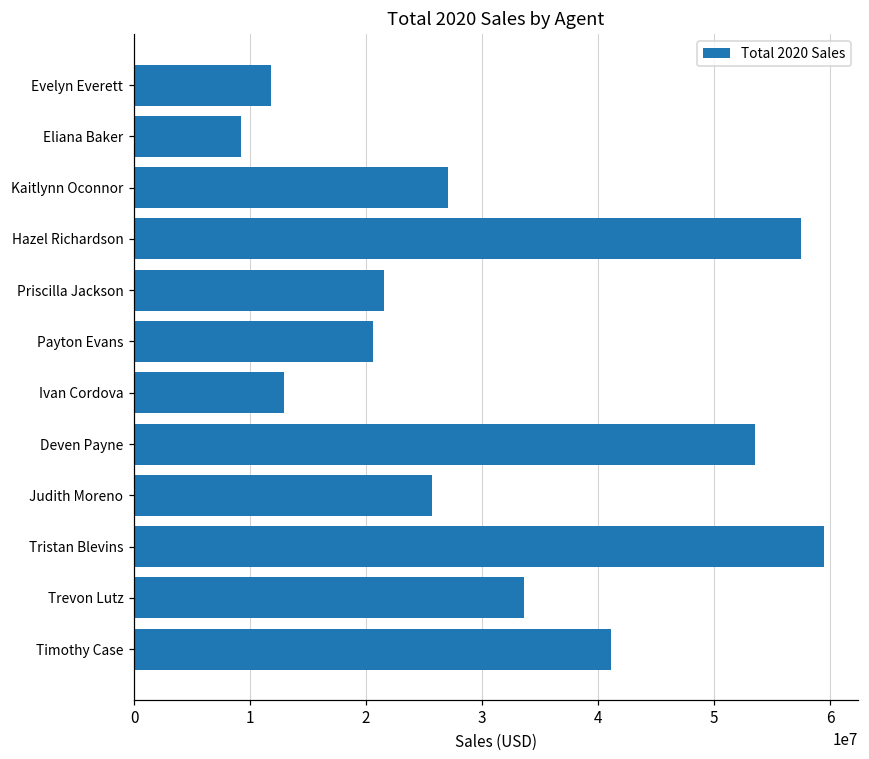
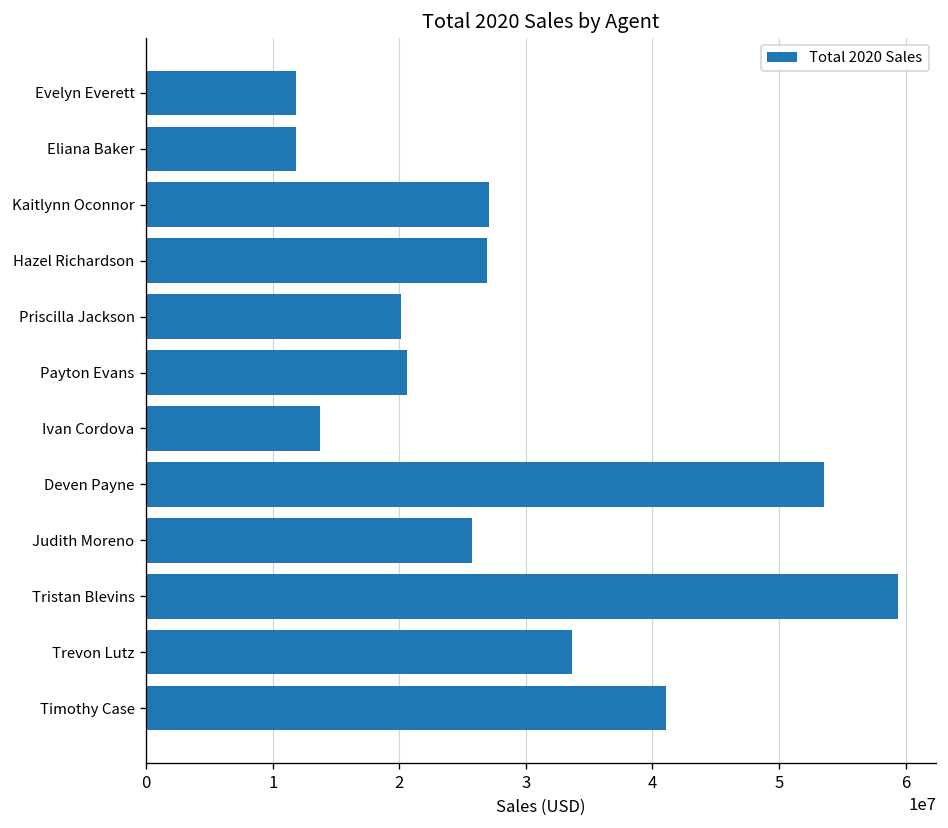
Eliana Baker: 9200000 -> 11800000
Hazel Richardson: 57500000 -> 27000000
Priscilla Jackson: 21600000 -> 20200000
Ivan Cordova: 12900000 -> 13700000
